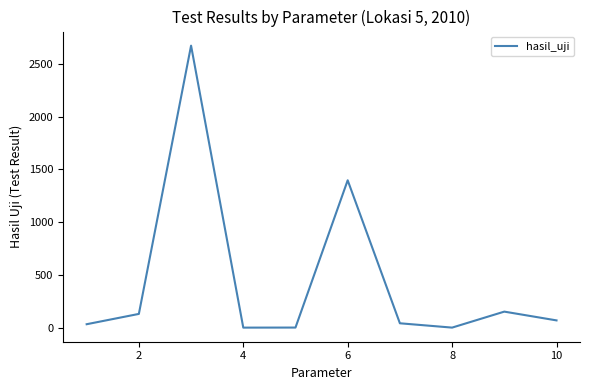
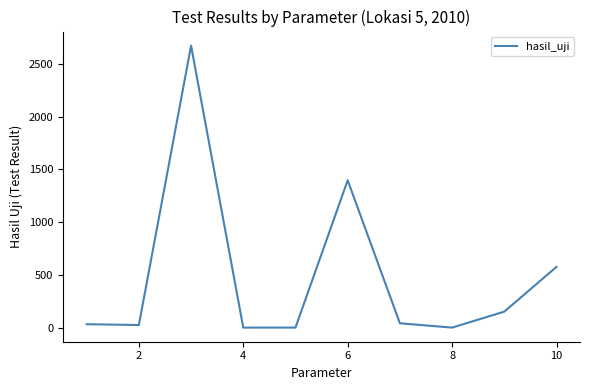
2: 130 -> 20
10: 70 -> 580
